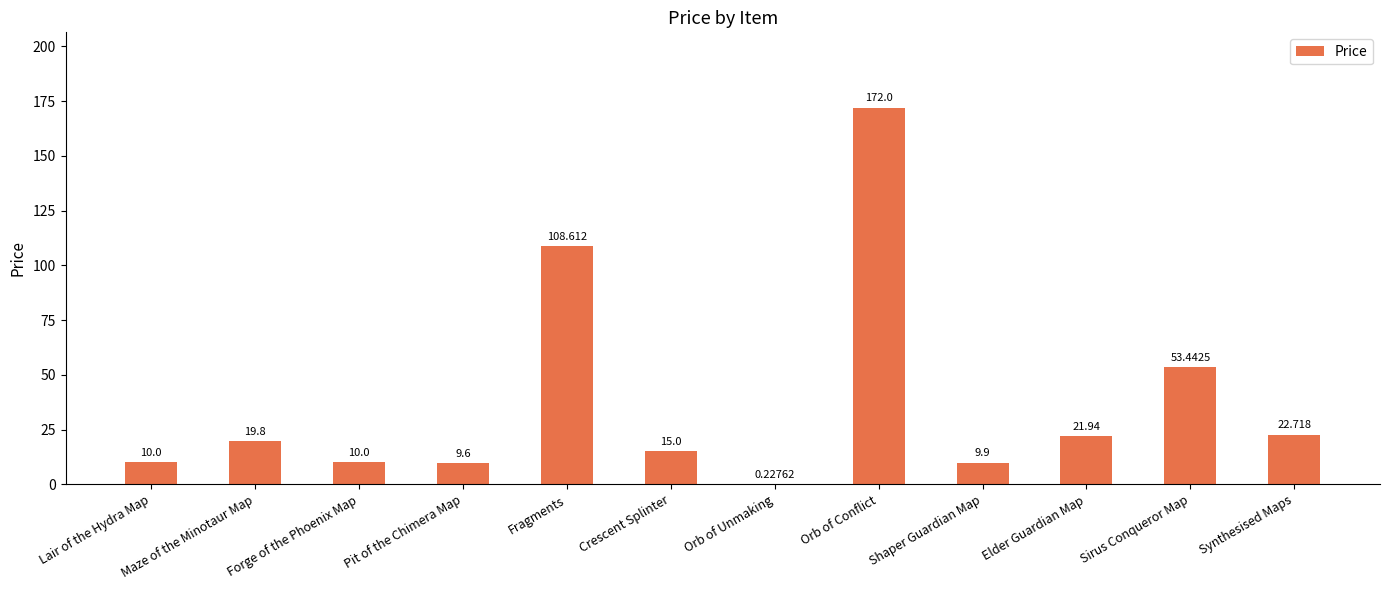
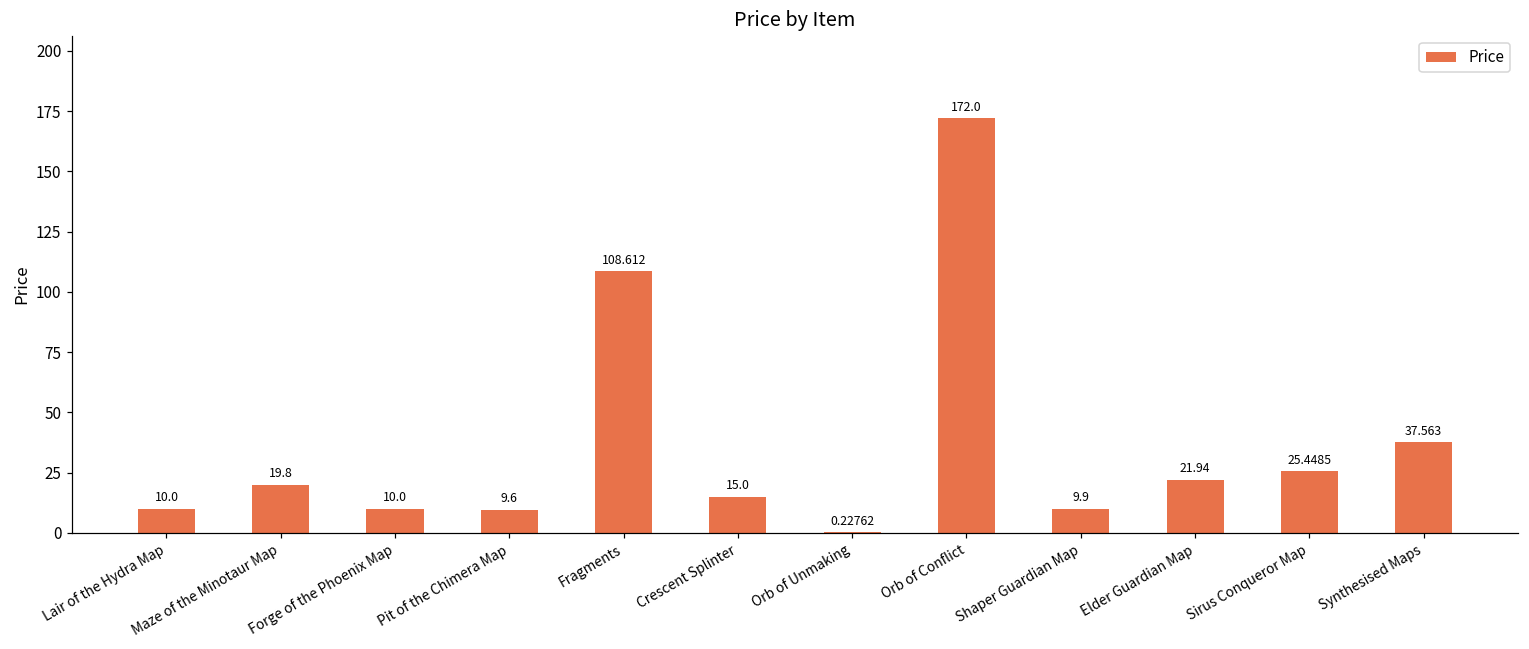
Sirus Conqueror Map: 53.4425 -> 25.4485
Synthesised Maps: 22.718 -> 37.563
